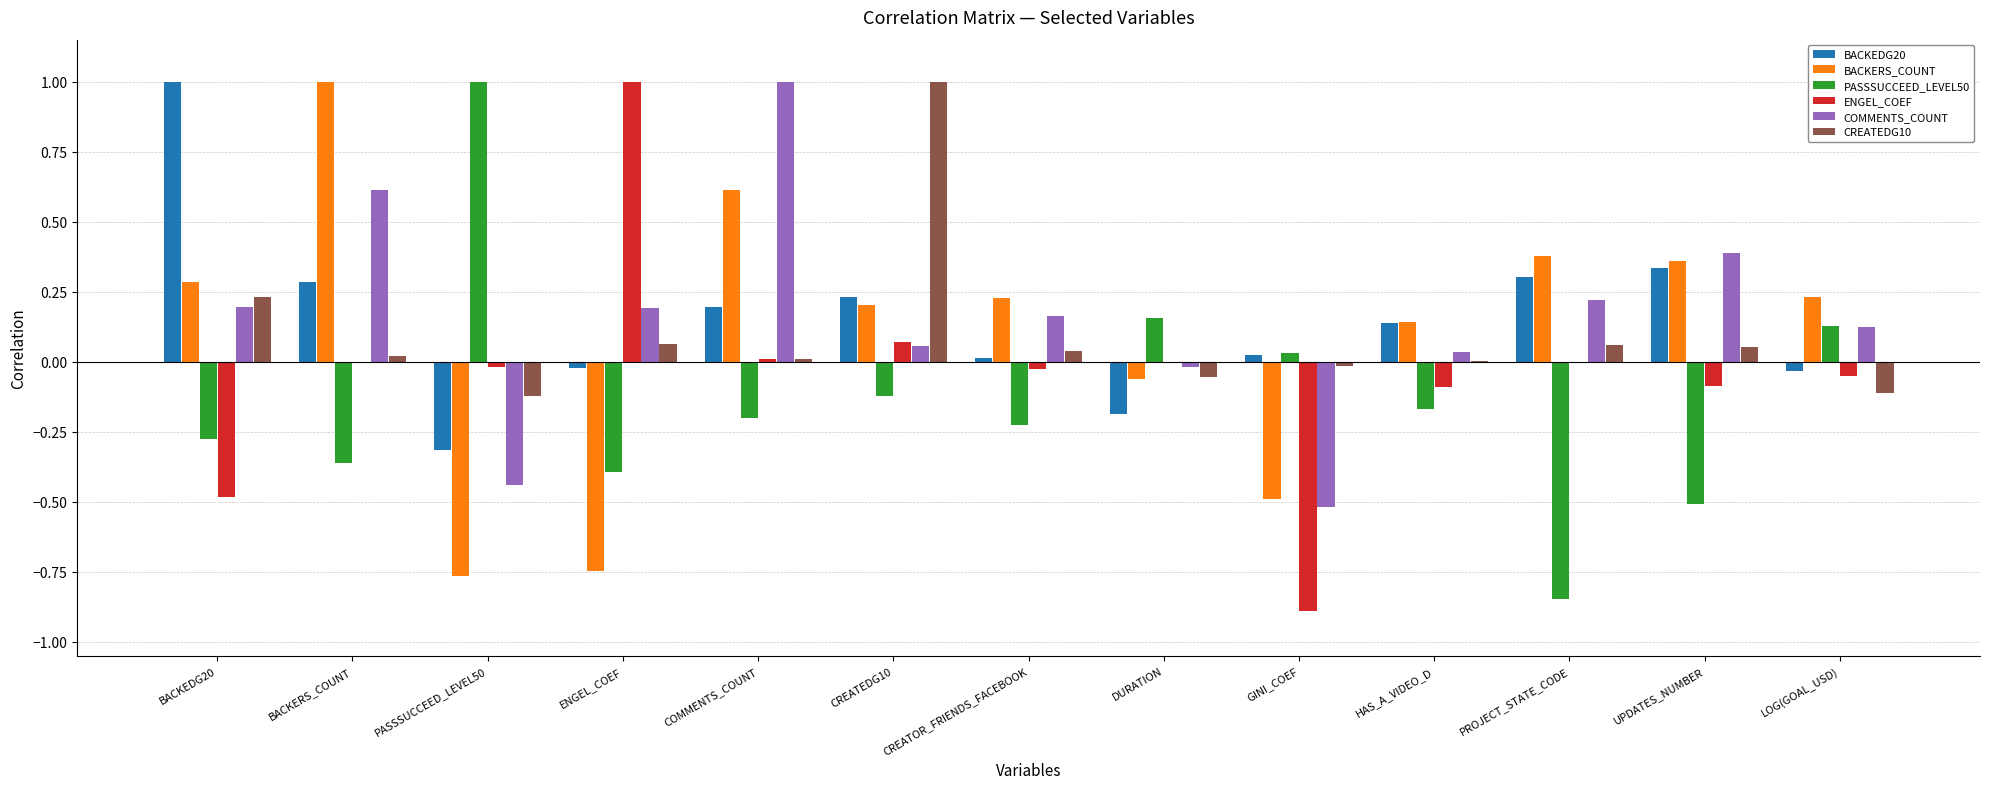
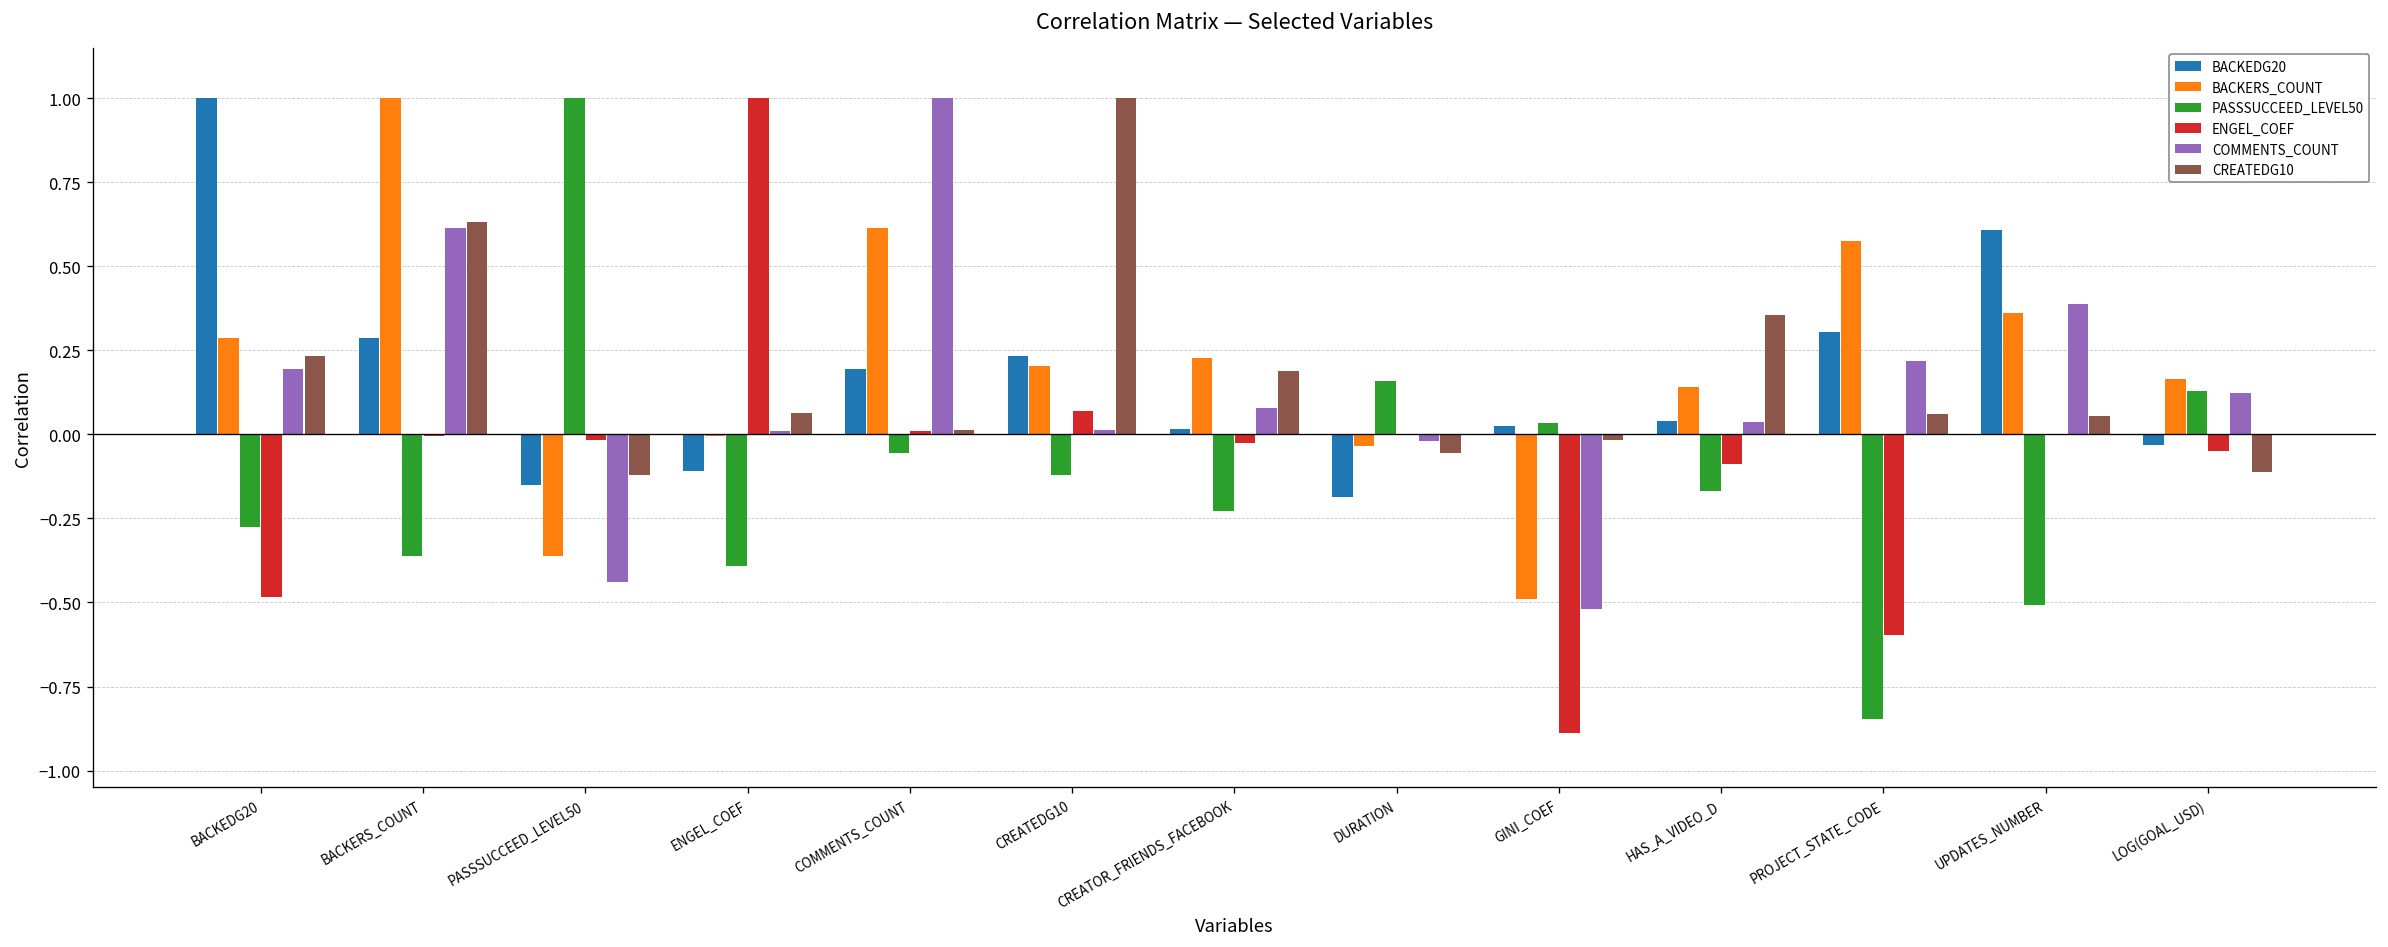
CREATEDG10, BACKERS_COUNT: 0.02 -> 0.63
BACKEDG20, PASSSUCCEED_LEVEL50: -0.32 -> -0.15
BACKERS_COUNT, PASSSUCCEED_LEVEL50: -0.76 -> -0.36
BACKEDG20, ENGEL_COEF: -0.02 -> -0.11
BACKERS_COUNT, ENGEL_COEF: -0.75 -> -0.01
COMMENTS_COUNT, ENGEL_COEF: 0.19 -> 0.01
PASSSUCCEED_LEVEL50, COMMENTS_COUNT: -0.20 -> -0.06
COMMENTS_COUNT, CREATEDG10: 0.06 -> 0.01
COMMENTS_COUNT, CREATOR_FRIENDS_FACEBOOK: 0.16 -> 0.08
CREATEDG10, CREATOR_FRIENDS_FACEBOOK: 0.04 -> 0.19
BACKERS_COUNT, DURATION: -0.06 -> -0.03
BACKEDG20, HAS_A_VIDEO_D: 0.14 -> 0.04
CREATEDG10, HAS_A_VIDEO_D: 0.00 -> 0.35
BACKERS_COUNT, PROJECT_STATE_CODE: 0.38 -> 0.58
ENGEL_COEF, PROJECT_STATE_CODE: 0.00 -> -0.60
BACKEDG20, UPDATES_NUMBER: 0.34 -> 0.61
ENGEL_COEF, UPDATES_NUMBER: -0.09 -> 0.00
BACKERS_COUNT, LOG(GOAL_USD): 0.23 -> 0.16
